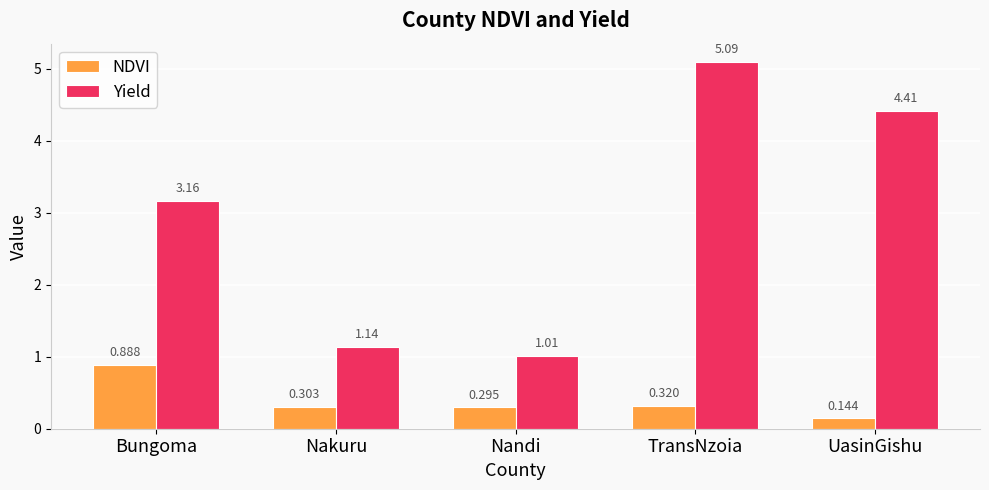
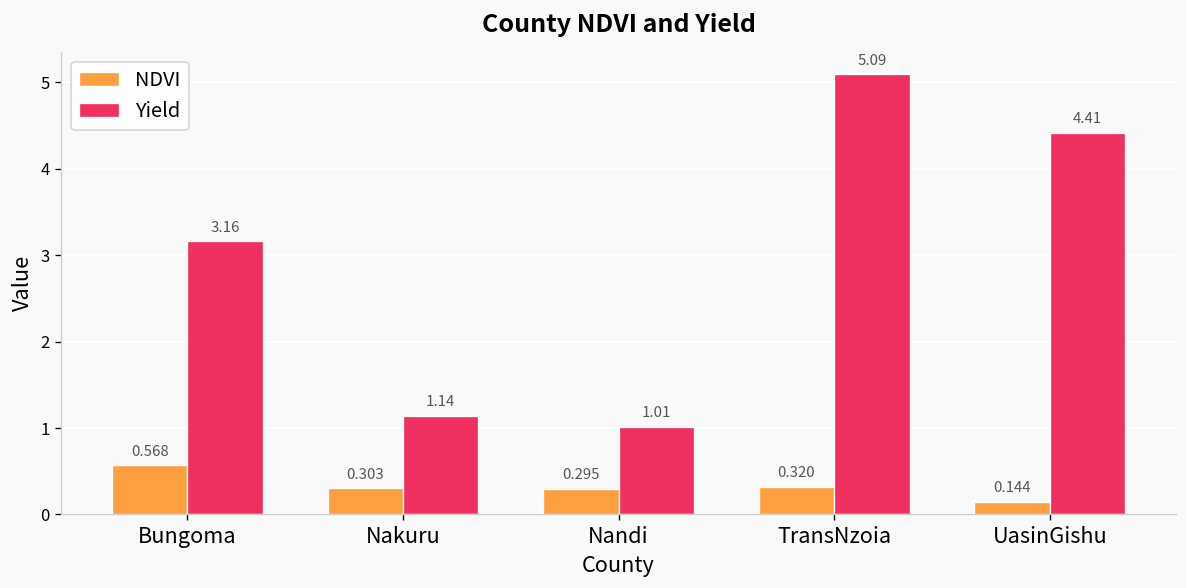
NDVI, Bungoma: 0.888 -> 0.568
